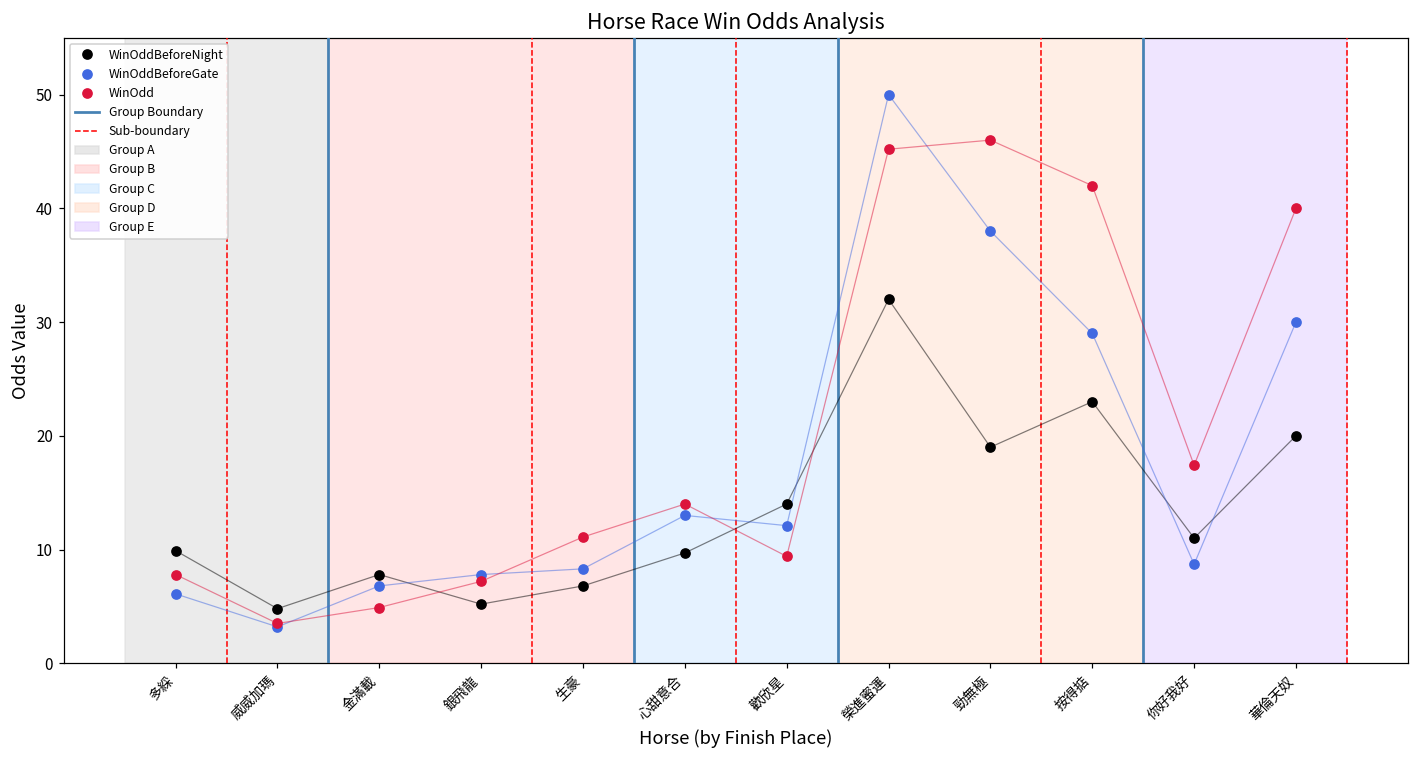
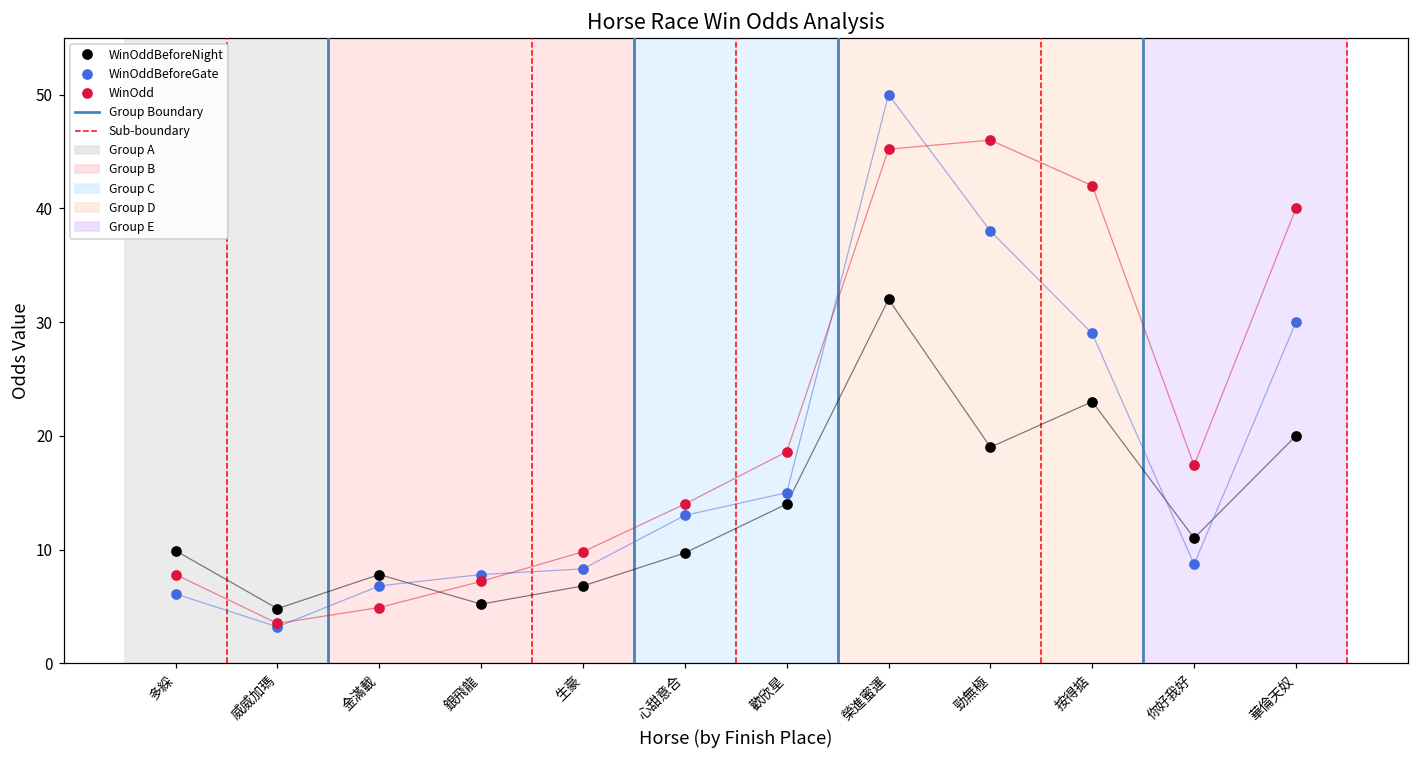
WinOdd, 生豪: 11.1 -> 9.8
WinOddBeforeGate, 歡欣星: 12.1 -> 15.0
WinOdd, 歡欣星: 9.4 -> 18.6
